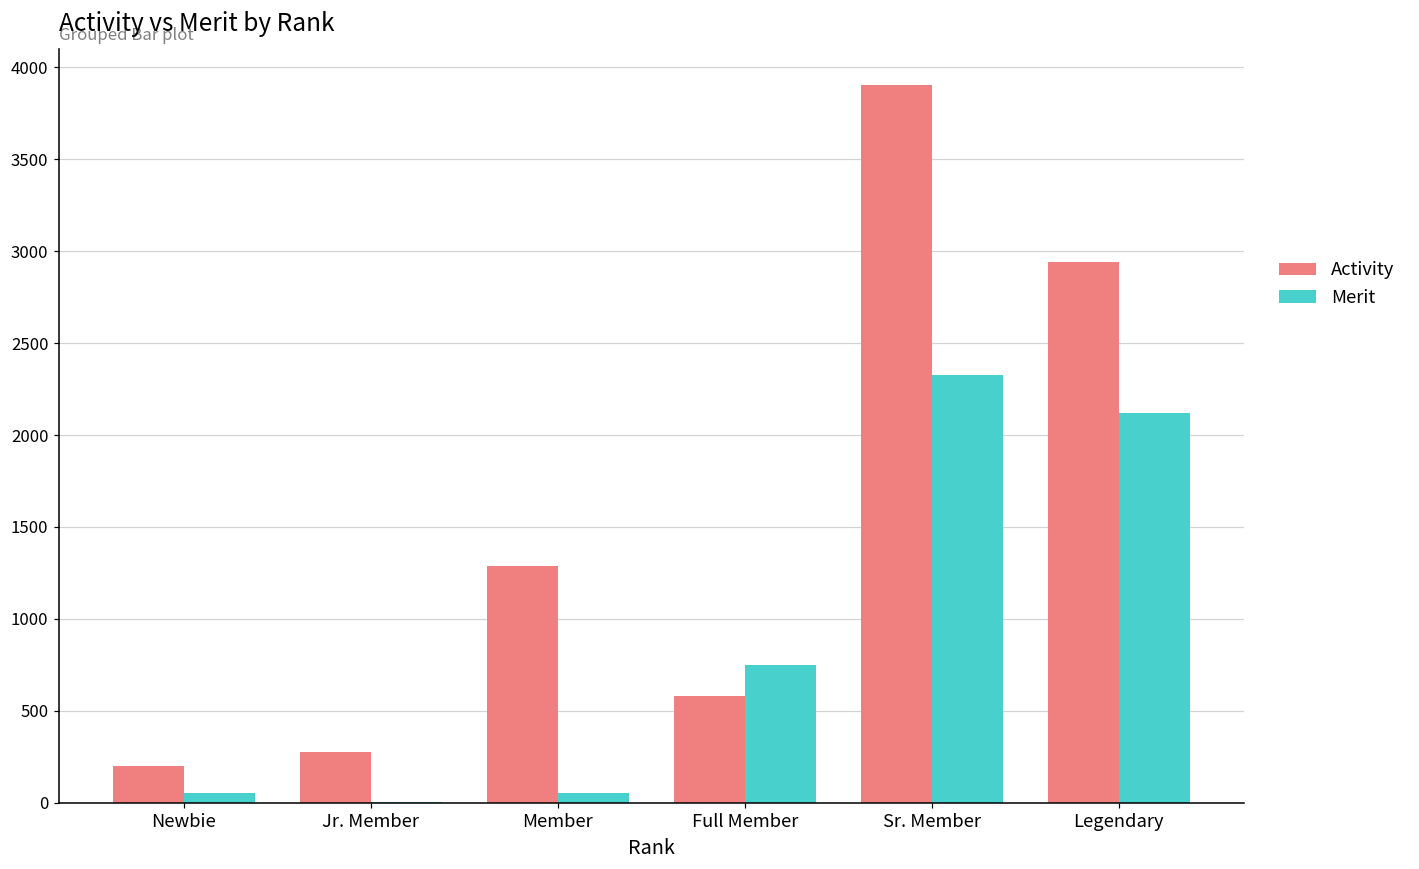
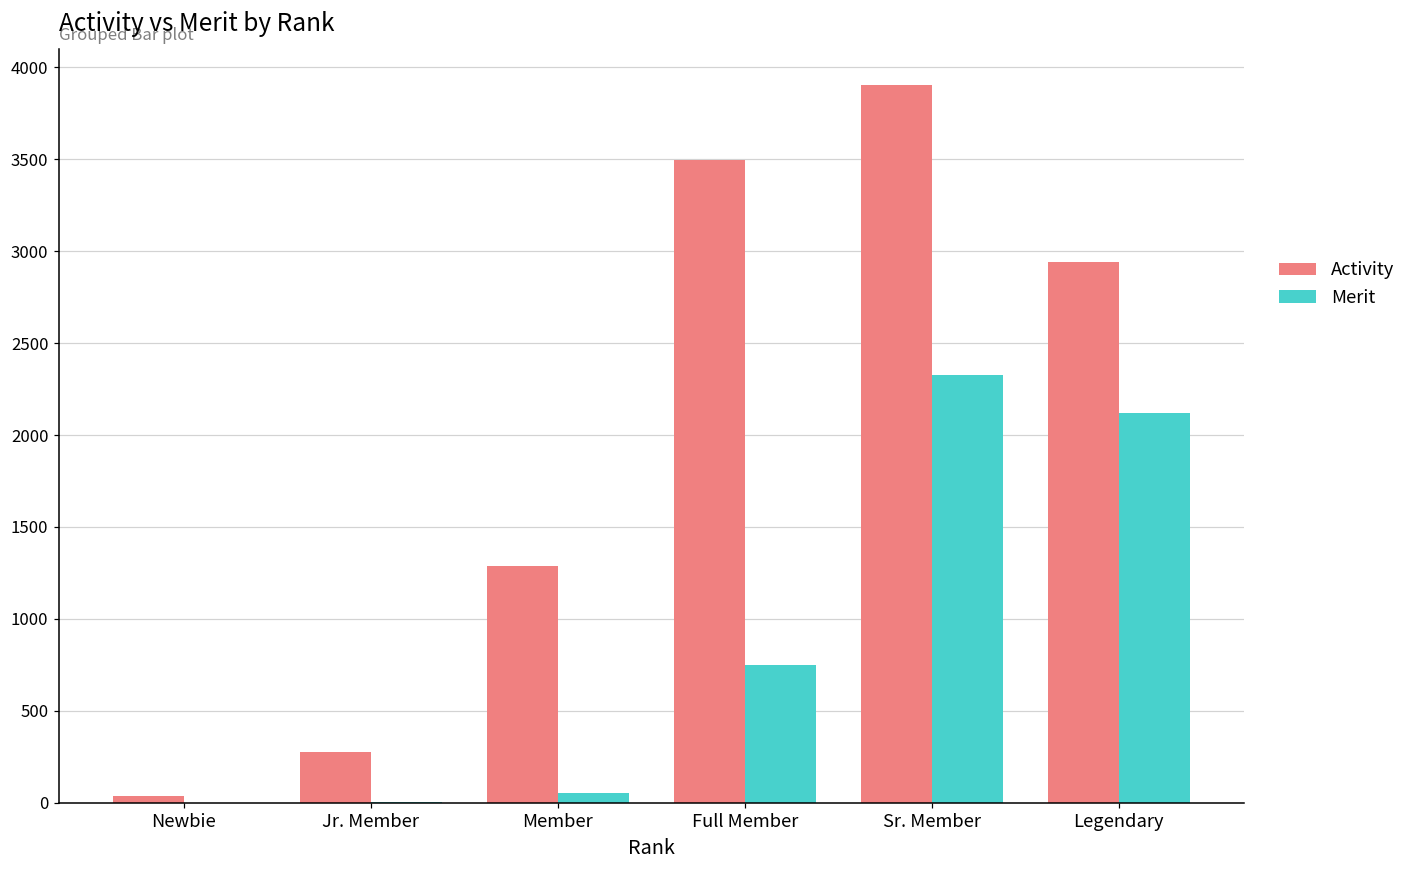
Activity, Newbie: 200 -> 40
Merit, Newbie: 50 -> 0
Activity, Full Member: 580 -> 3490
